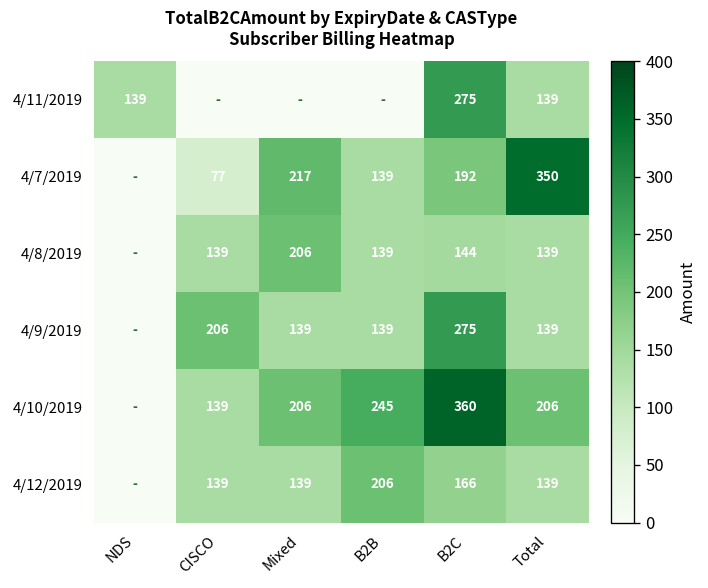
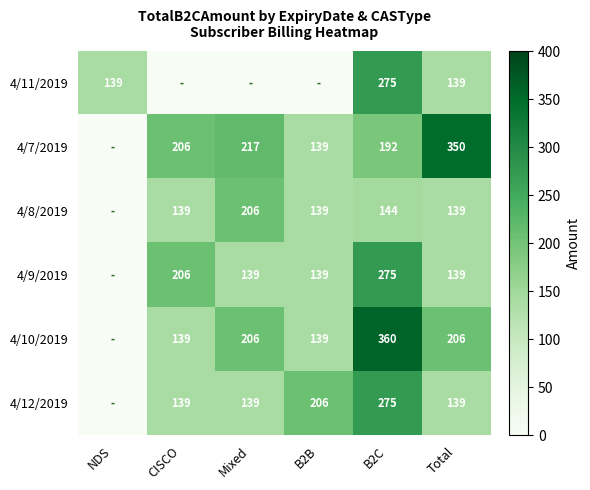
4/7/2019, CISCO: 77 -> 206
4/10/2019, B2B: 245 -> 139
4/12/2019, B2C: 166 -> 275
